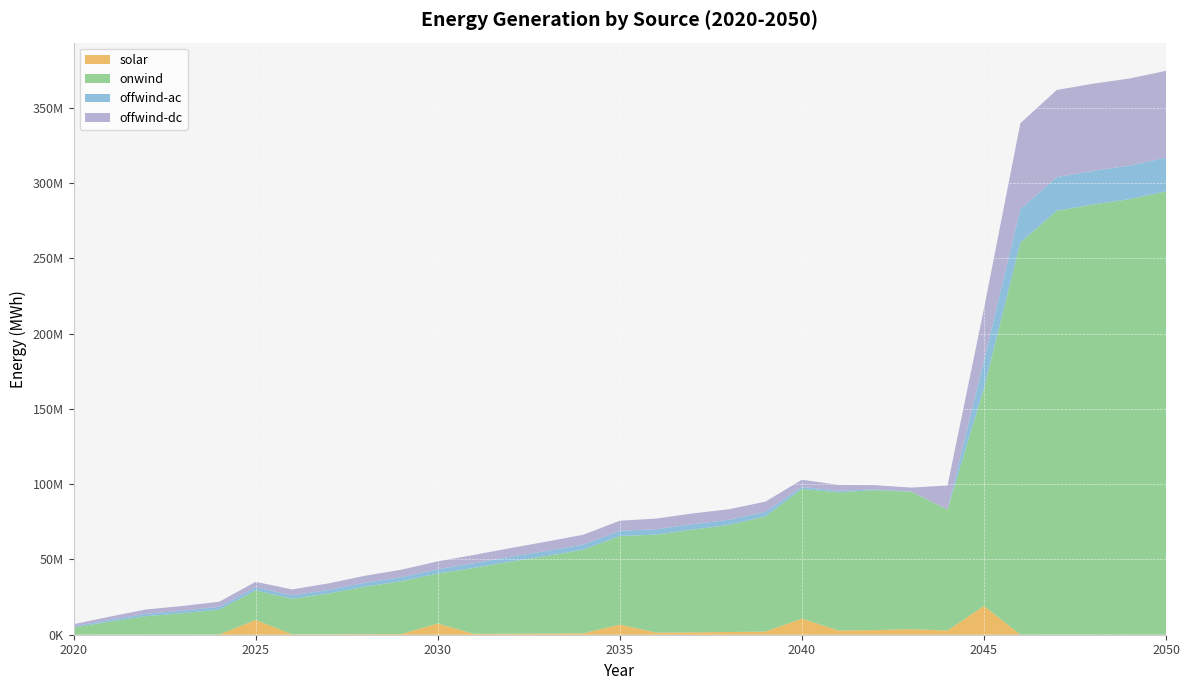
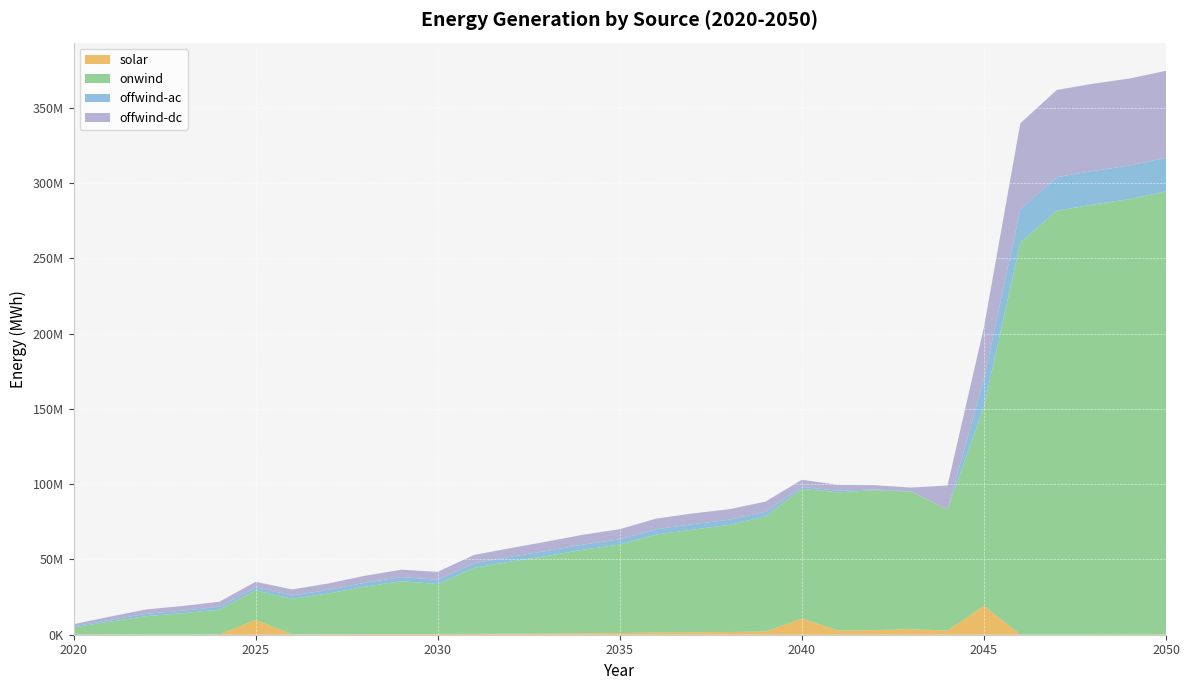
solar, 2030: 7000000 -> 1000000
solar, 2035: 7000000 -> 1000000
onwind, 2045: 145000000 -> 132000000
